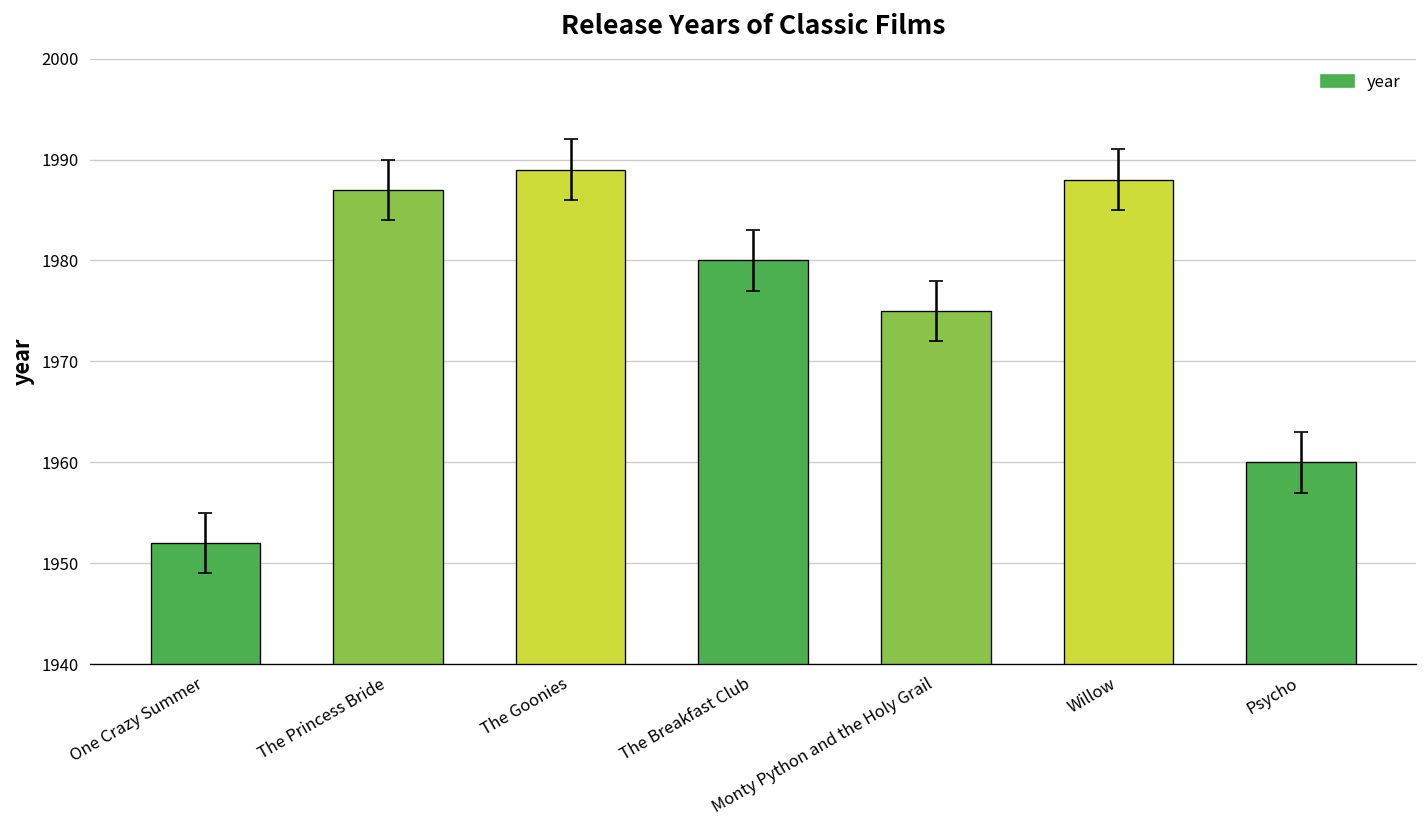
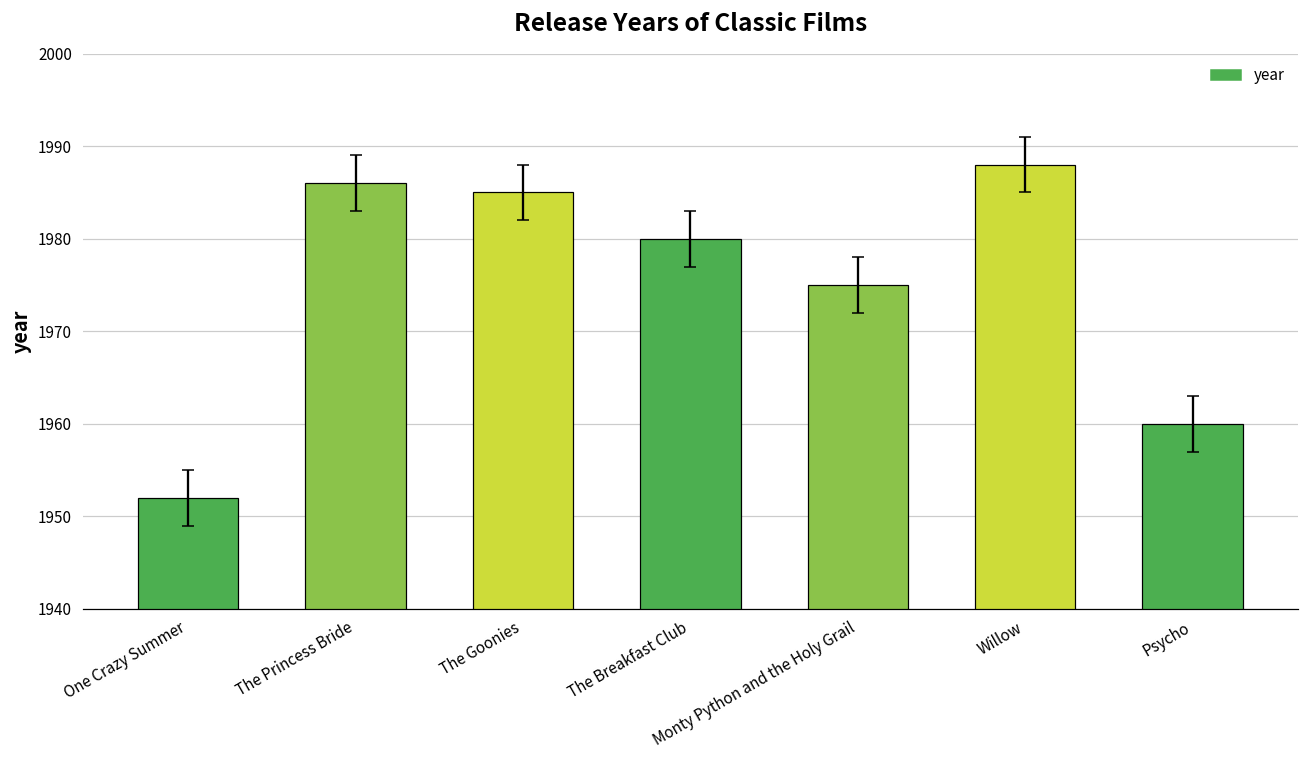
year, The Princess Bride: 1987 -> 1986
year, The Goonies: 1989 -> 1985
